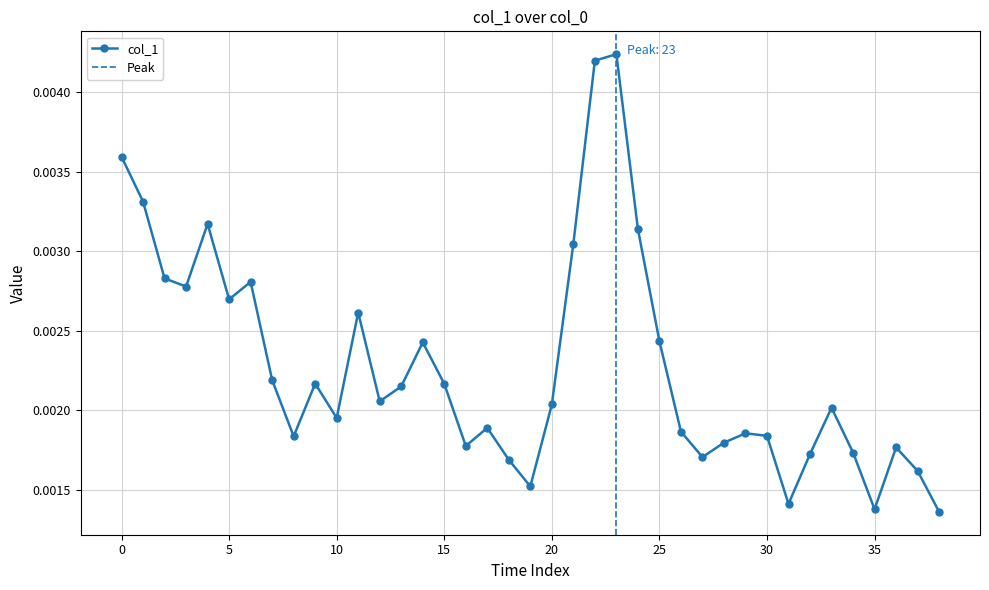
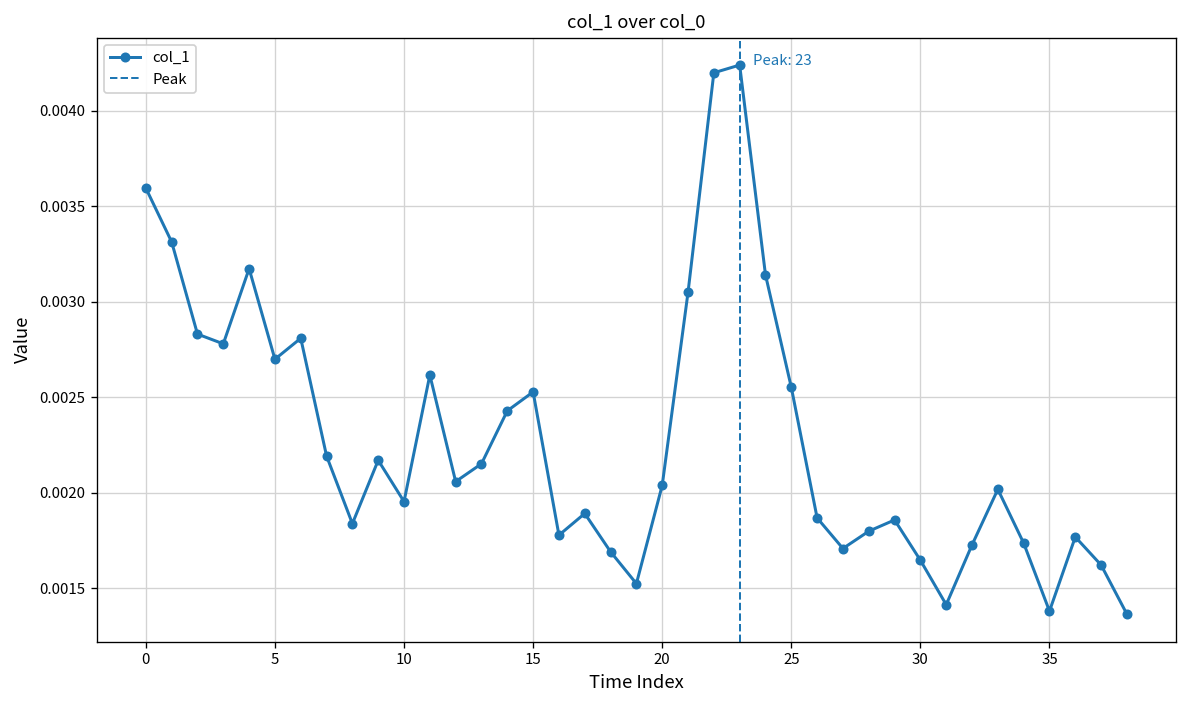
15: 0.00217 -> 0.00253
25: 0.00244 -> 0.00255
30: 0.00184 -> 0.00165
